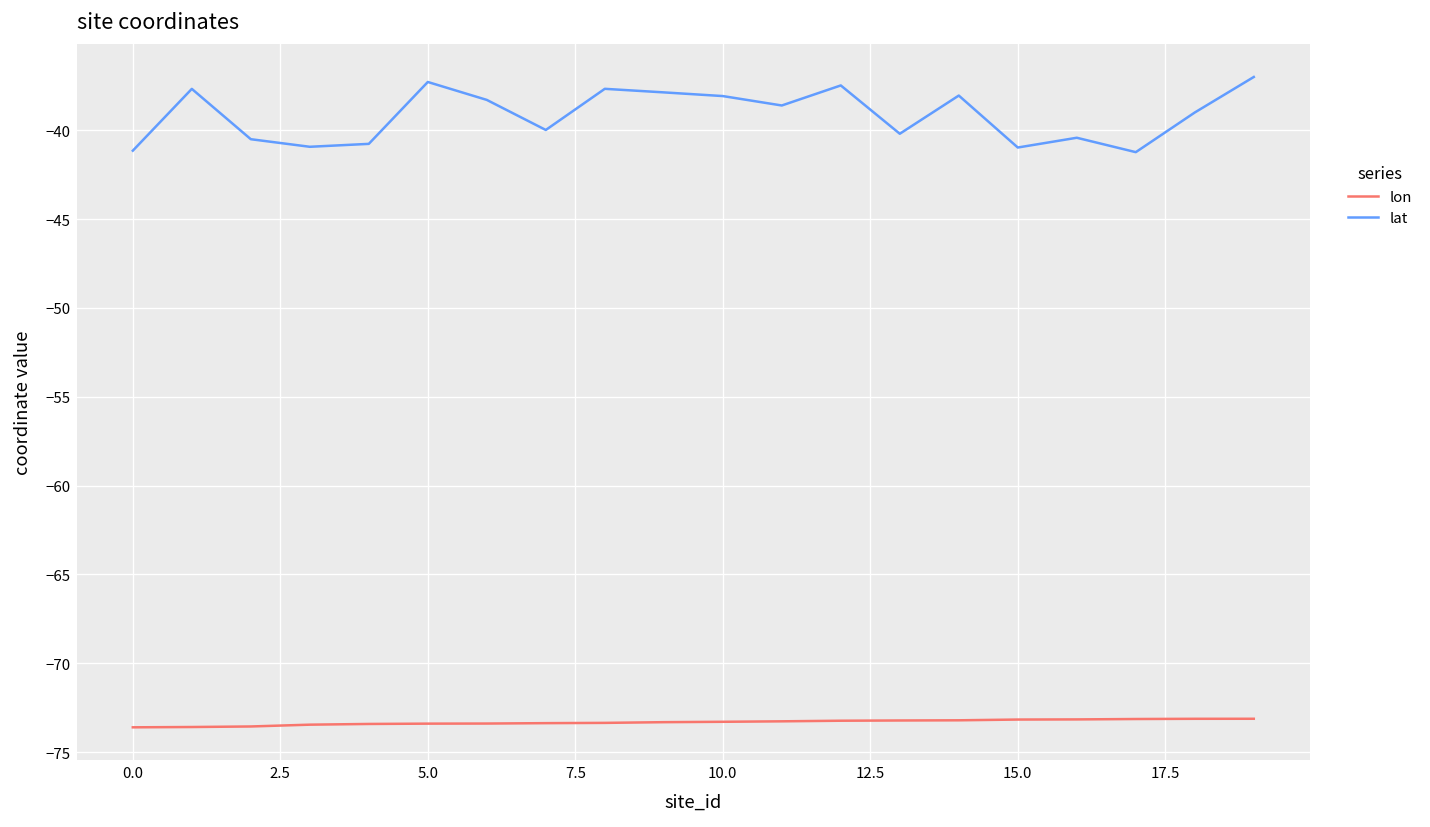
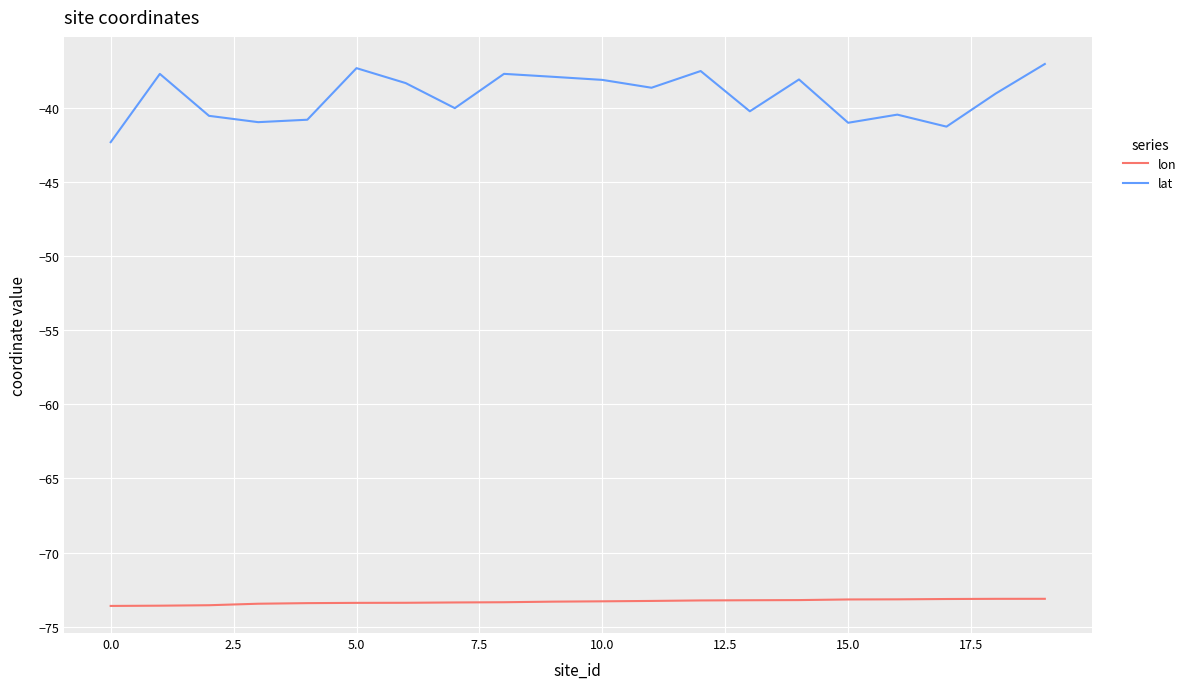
lat, 0.0: -41.2 -> -42.3
